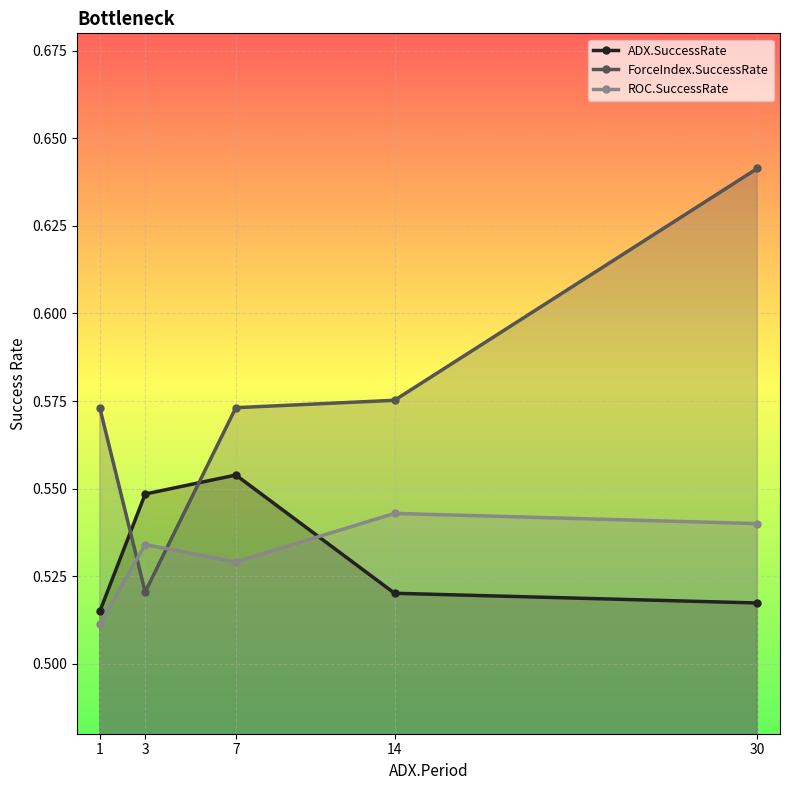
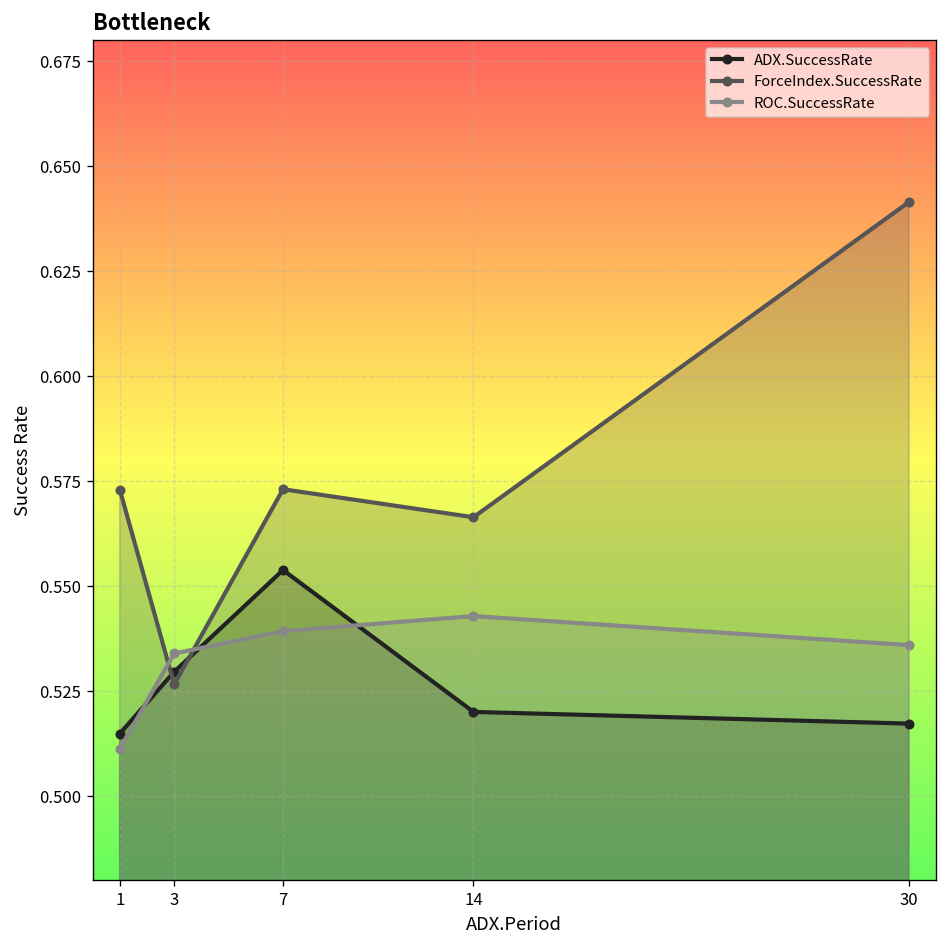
ADX.SuccessRate, 3: 0.548 -> 0.530
ForceIndex.SuccessRate, 3: 0.520 -> 0.527
ROC.SuccessRate, 7: 0.529 -> 0.539
ForceIndex.SuccessRate, 14: 0.575 -> 0.566
ROC.SuccessRate, 30: 0.540 -> 0.536
